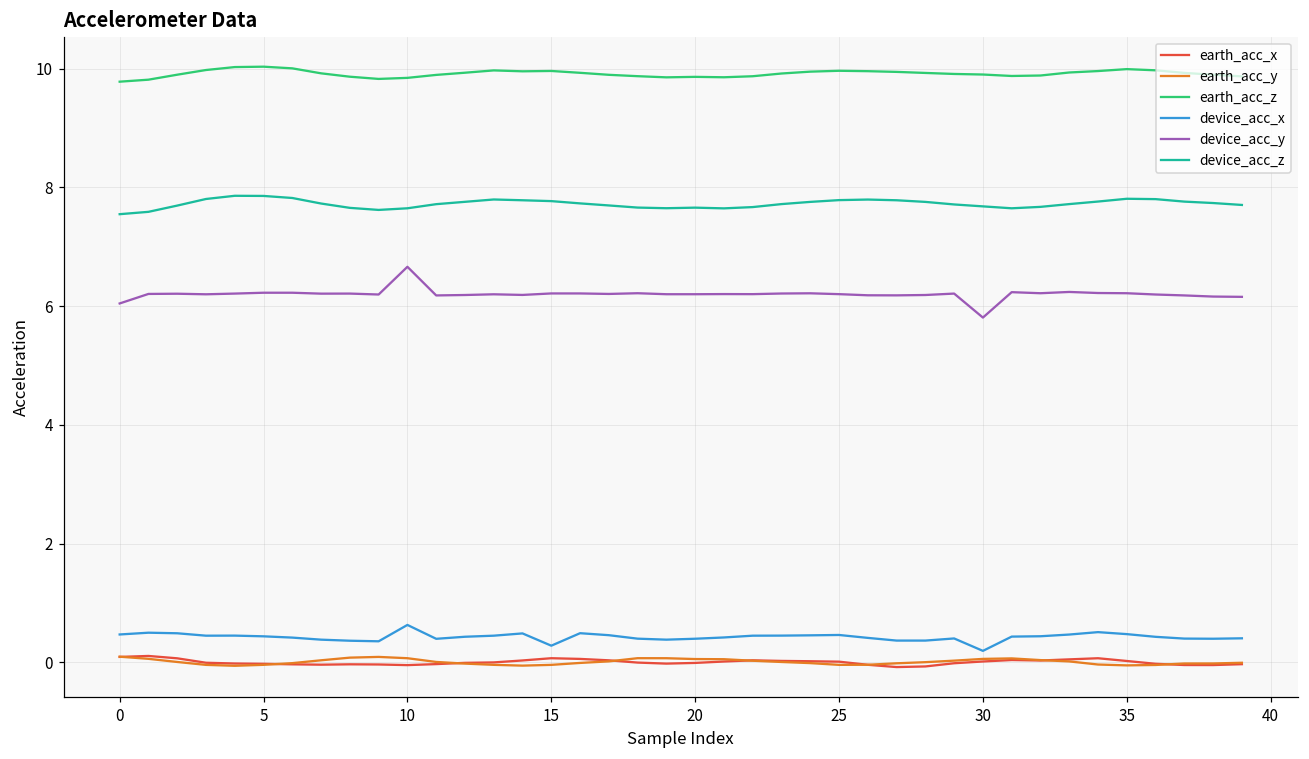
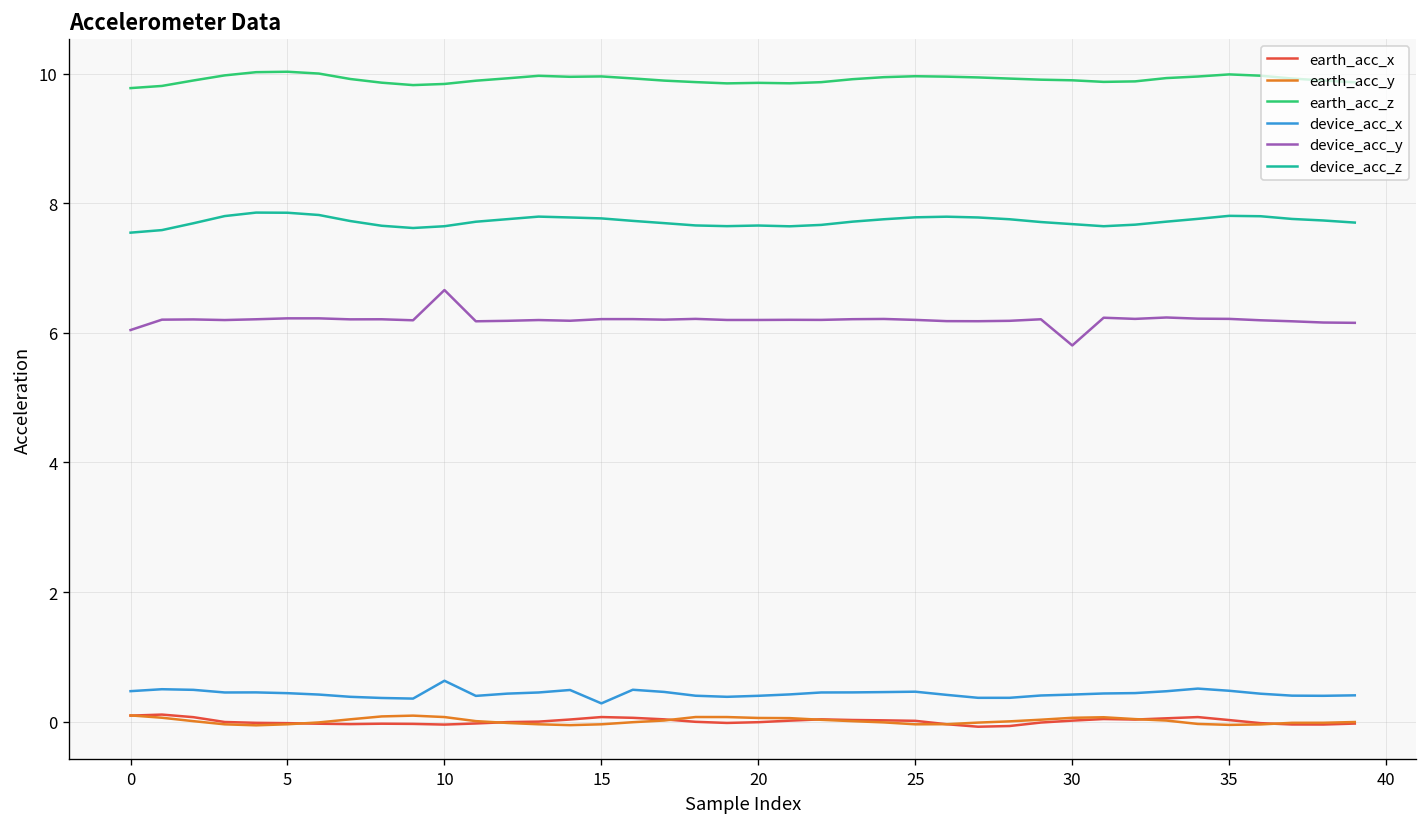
device_acc_x, 30: 0.2 -> 0.4
